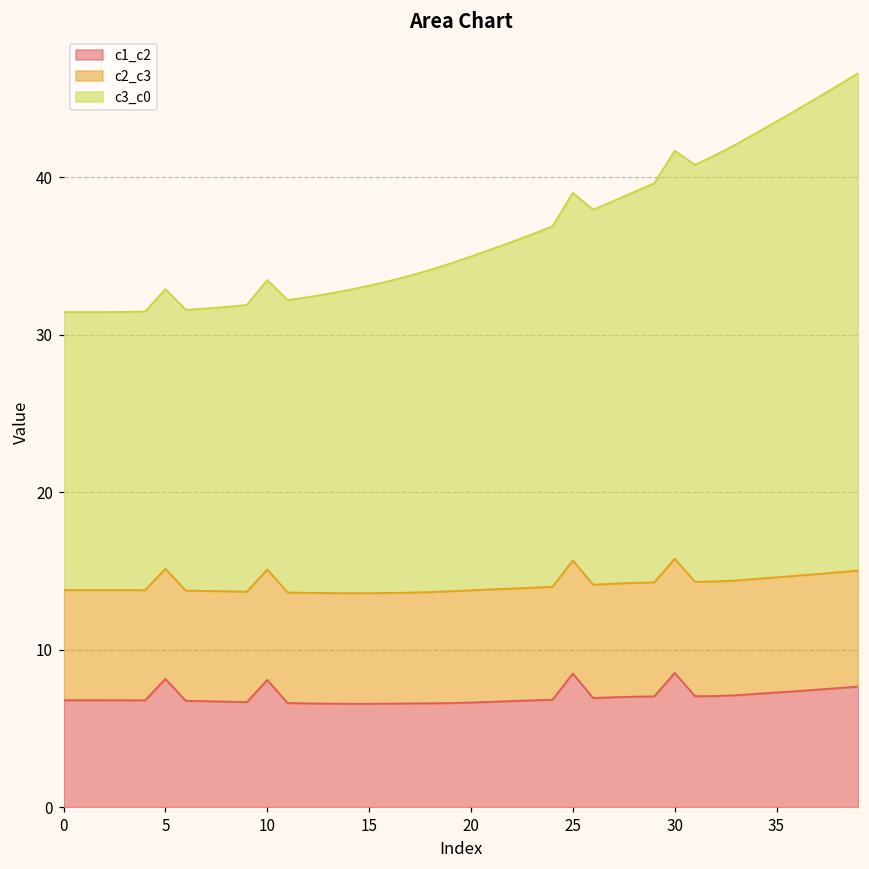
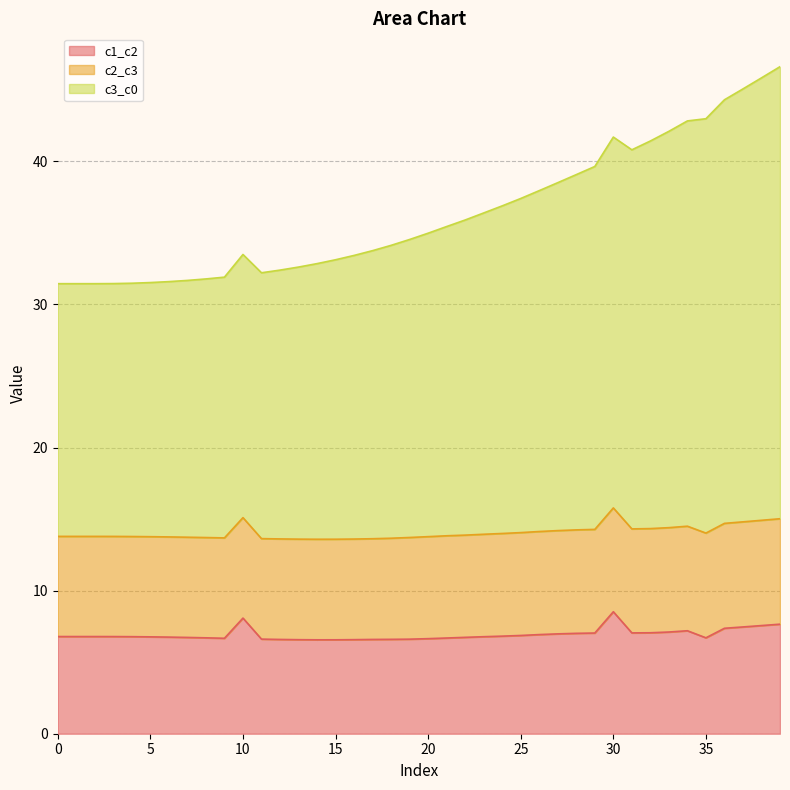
c1_c2, 5: 8.1 -> 6.8
c1_c2, 25: 8.5 -> 6.9
c1_c2, 35: 7.3 -> 6.7
